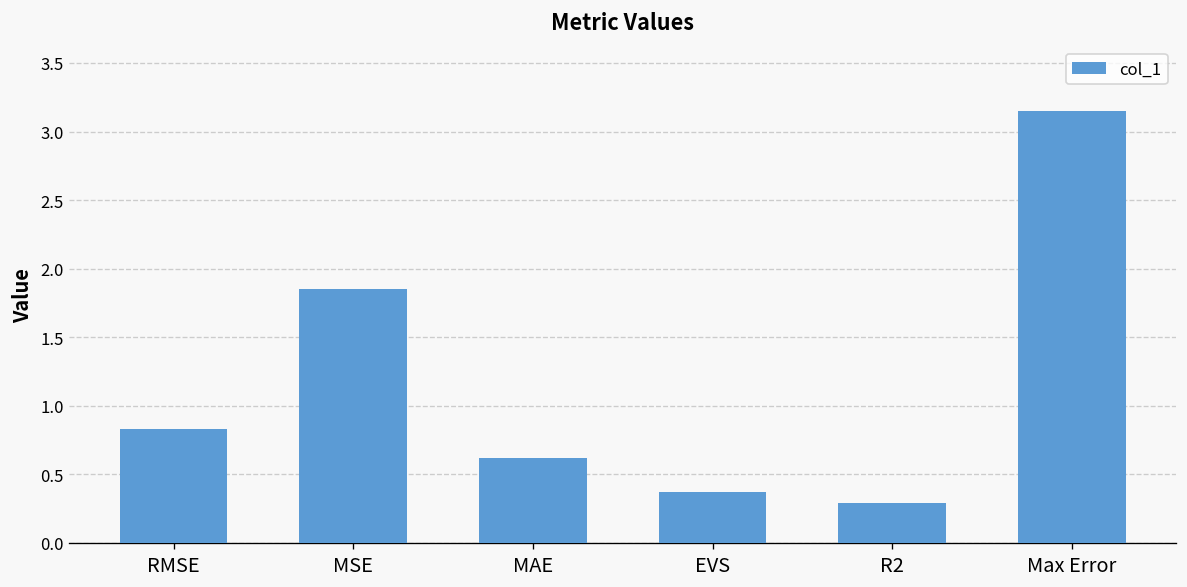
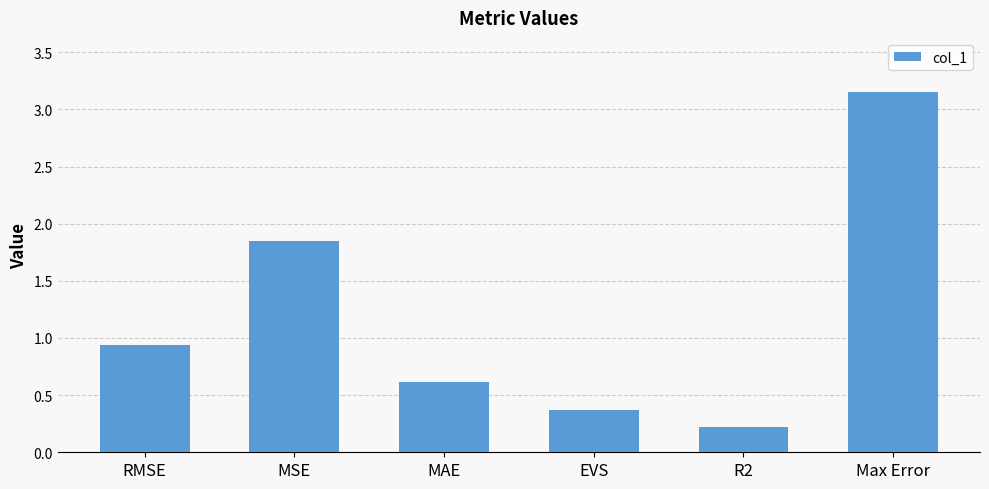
RMSE: 0.83 -> 0.94
R2: 0.29 -> 0.22
